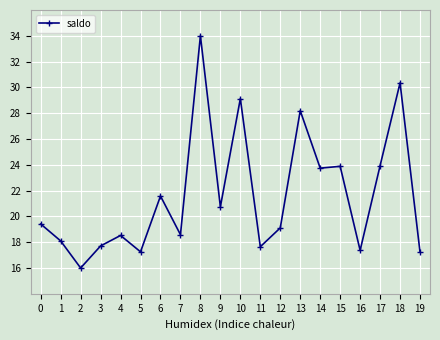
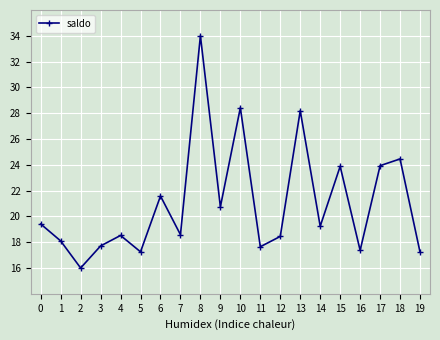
10: 29.1 -> 28.4
12: 19.1 -> 18.4
14: 23.7 -> 19.2
18: 30.4 -> 24.5
